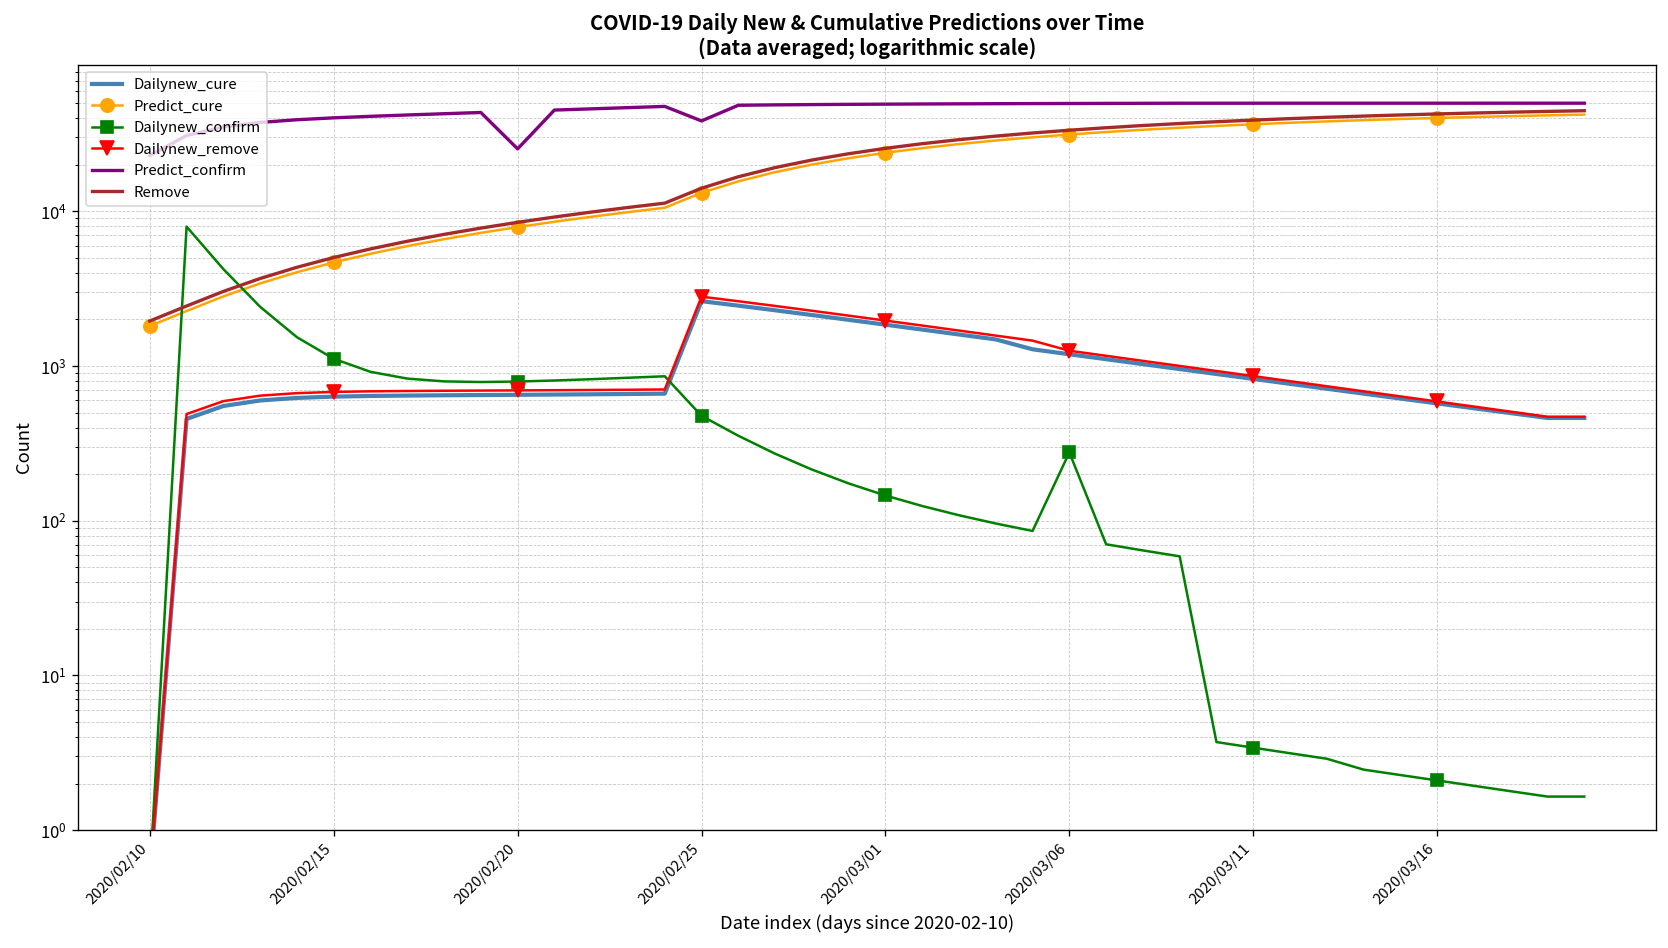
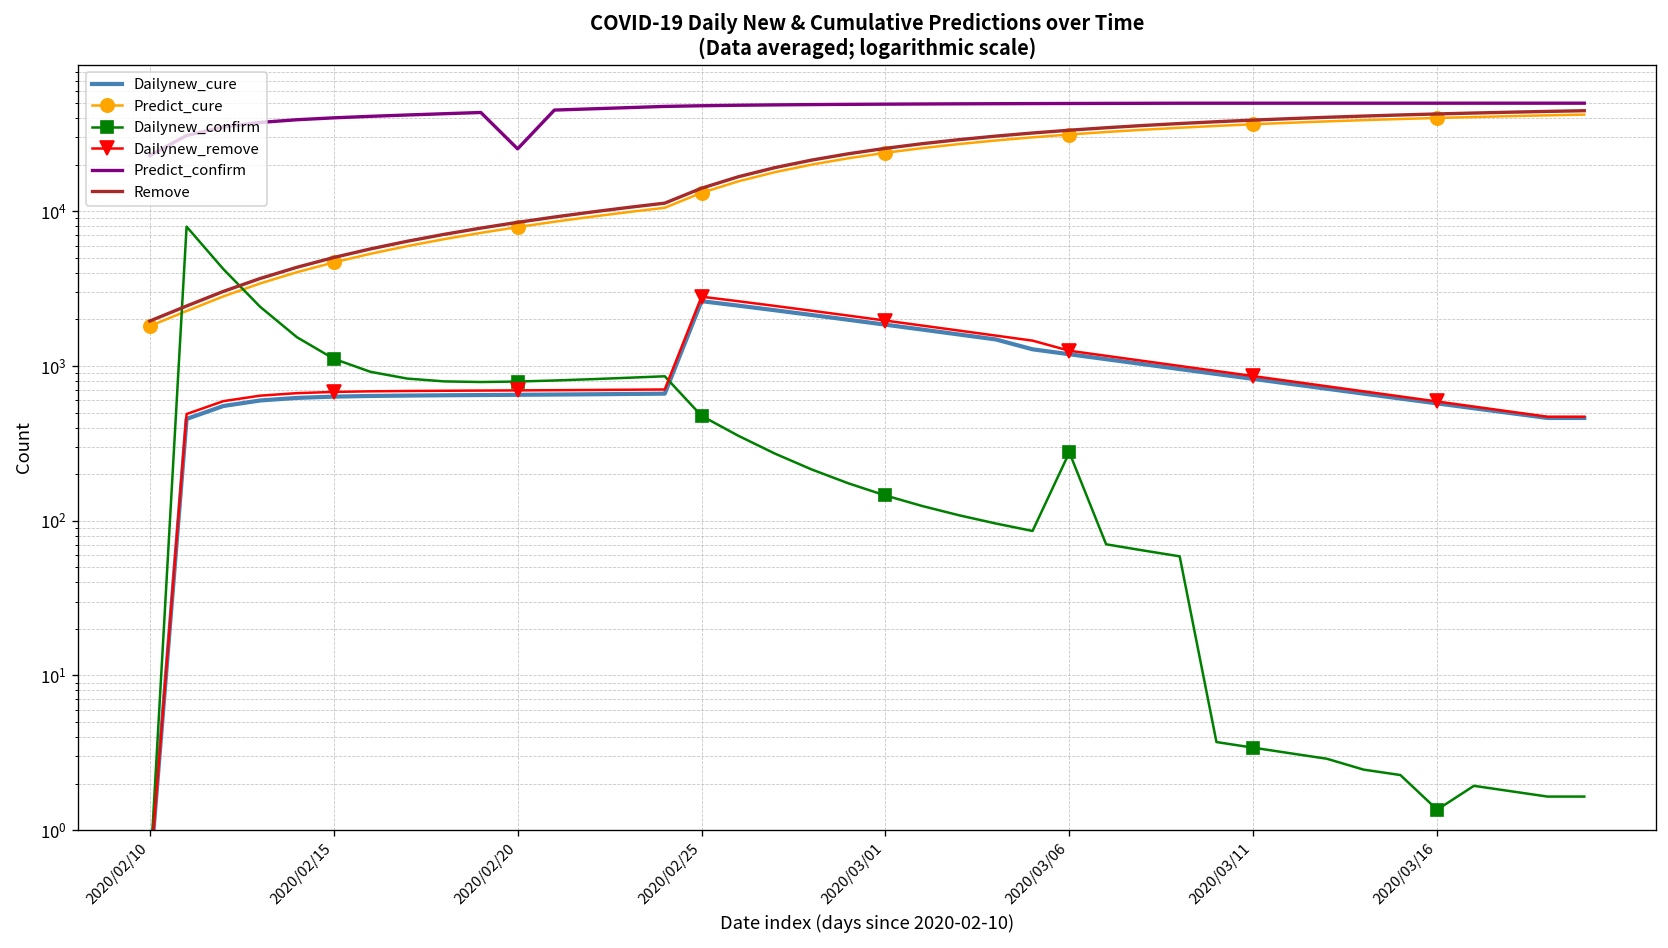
Predict_confirm, 2020/02/25: 38000 -> 48000
Dailynew_confirm, 2020/03/16: 2.1 -> 1.4
